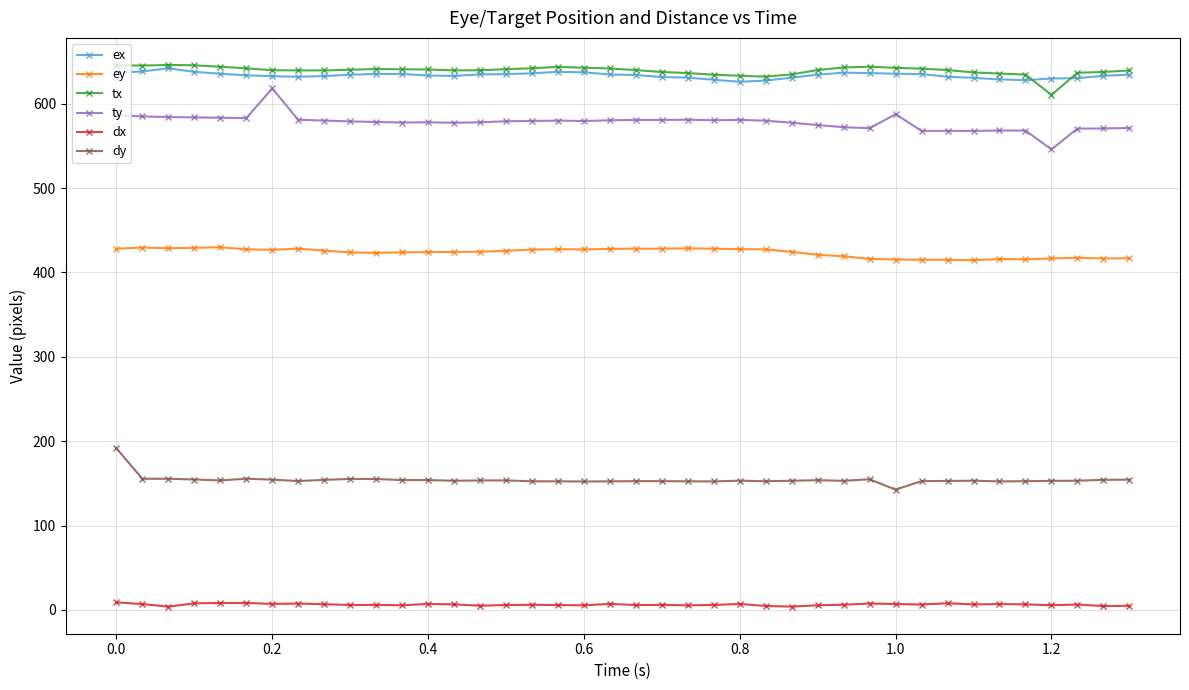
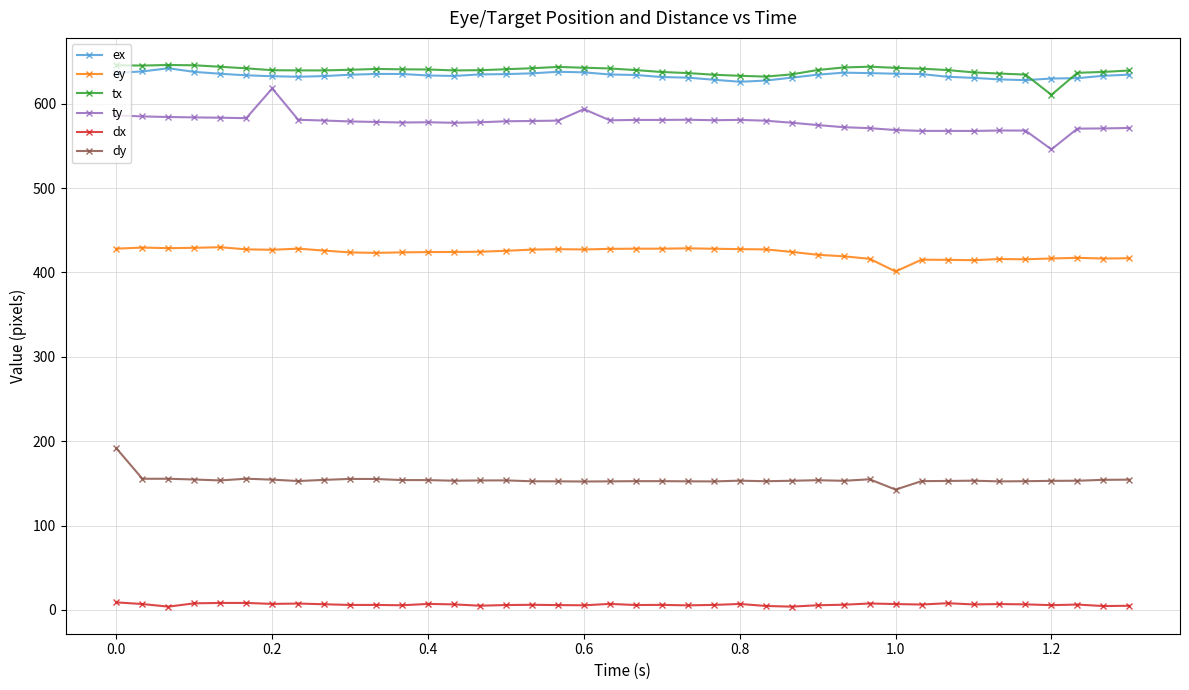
ty, 0.6: 580 -> 590
ey, 1.0: 420 -> 400
ty, 1.0: 590 -> 570
